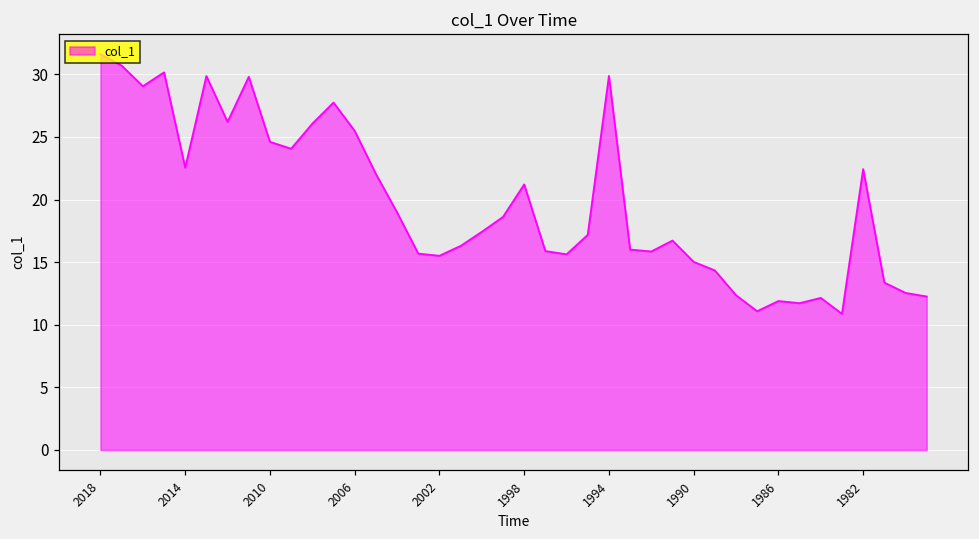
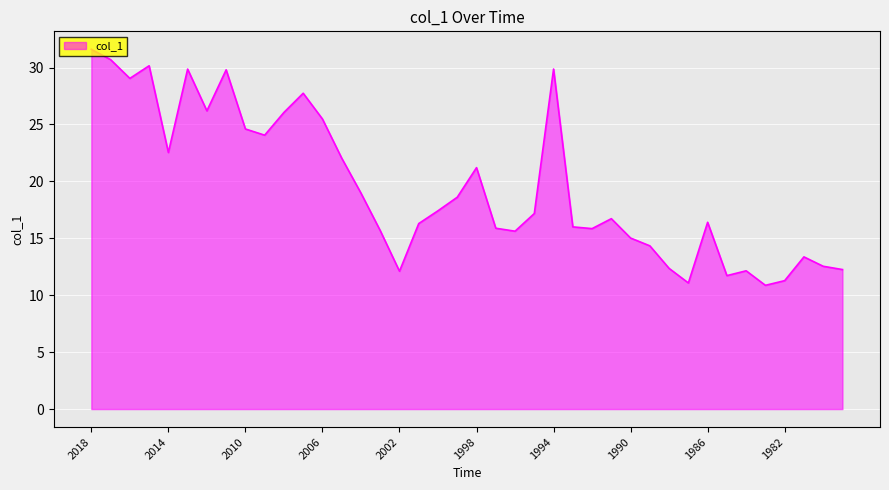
2002: 15.5 -> 12.1
1986: 11.9 -> 16.4
1982: 22.4 -> 11.3
